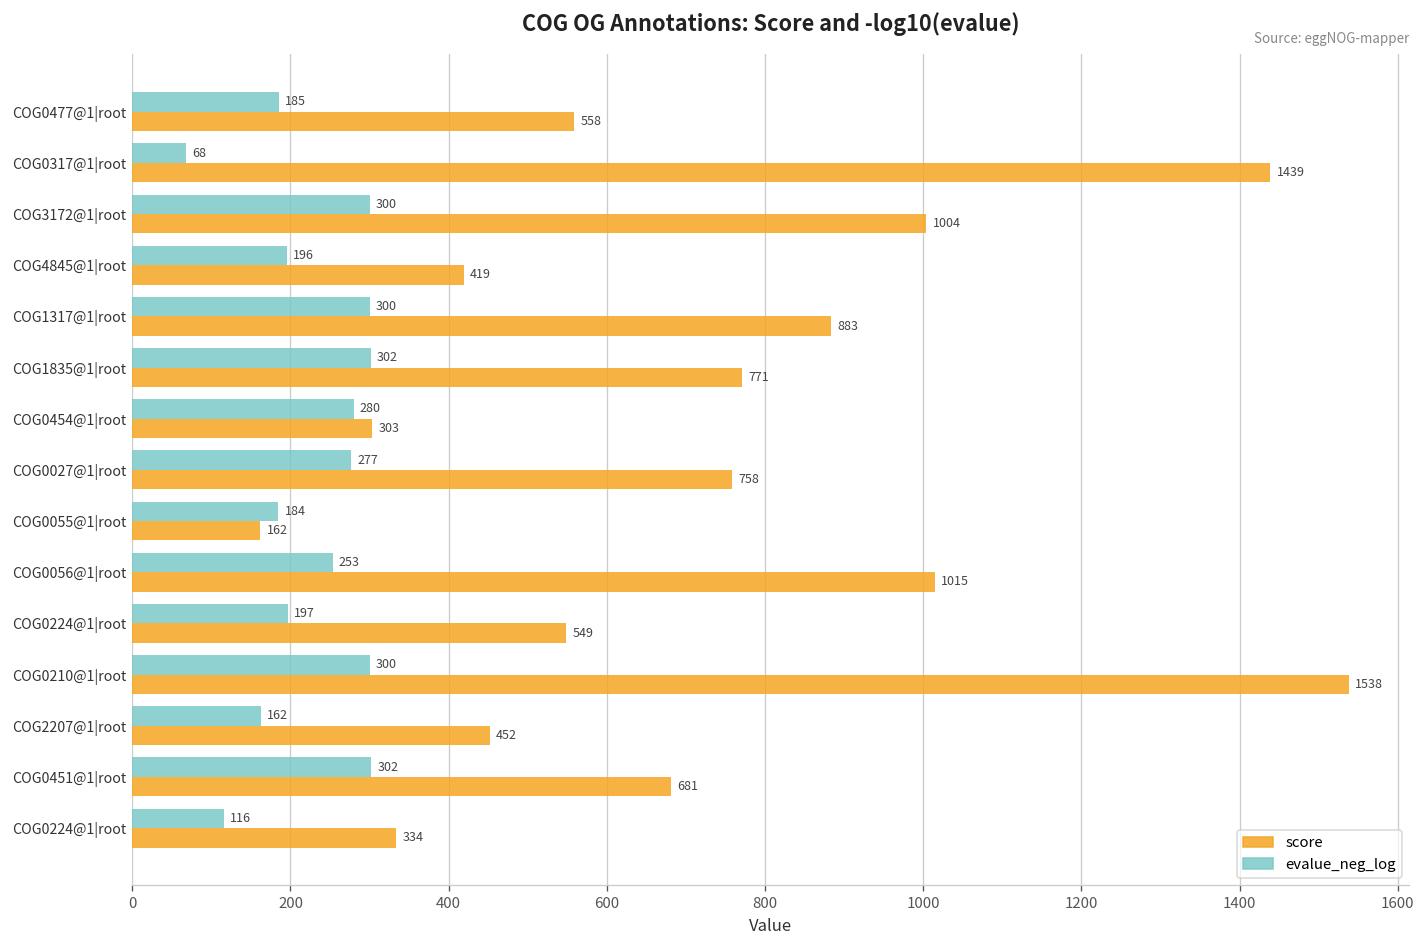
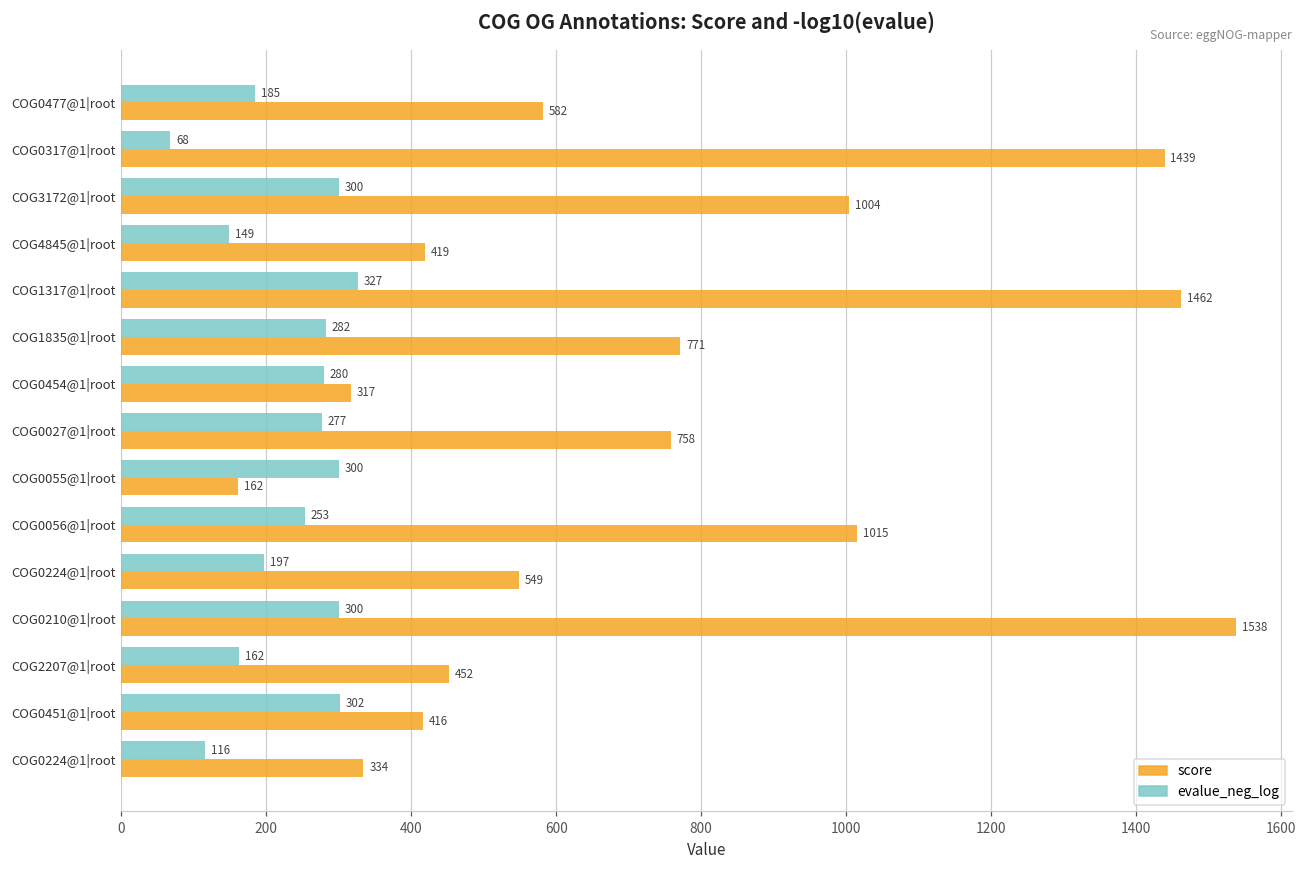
score, COG0477@1|root: 558 -> 582
evalue_neg_log, COG4845@1|root: 196 -> 149
evalue_neg_log, COG1317@1|root: 300 -> 327
score, COG1317@1|root: 883 -> 1462
evalue_neg_log, COG1835@1|root: 302 -> 282
score, COG0454@1|root: 303 -> 317
evalue_neg_log, COG0055@1|root: 184 -> 300
score, COG0451@1|root: 681 -> 416
